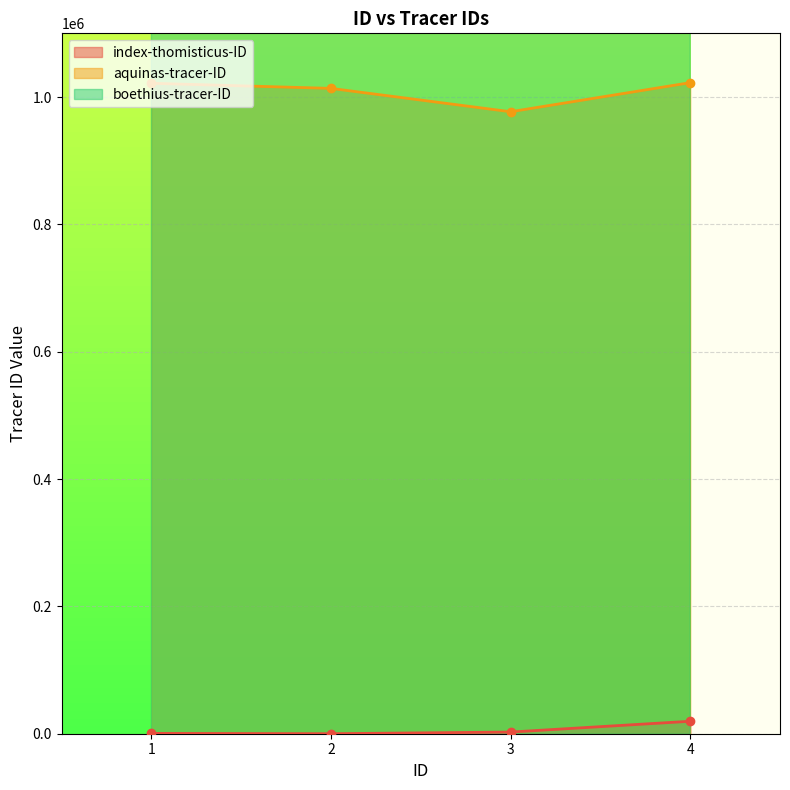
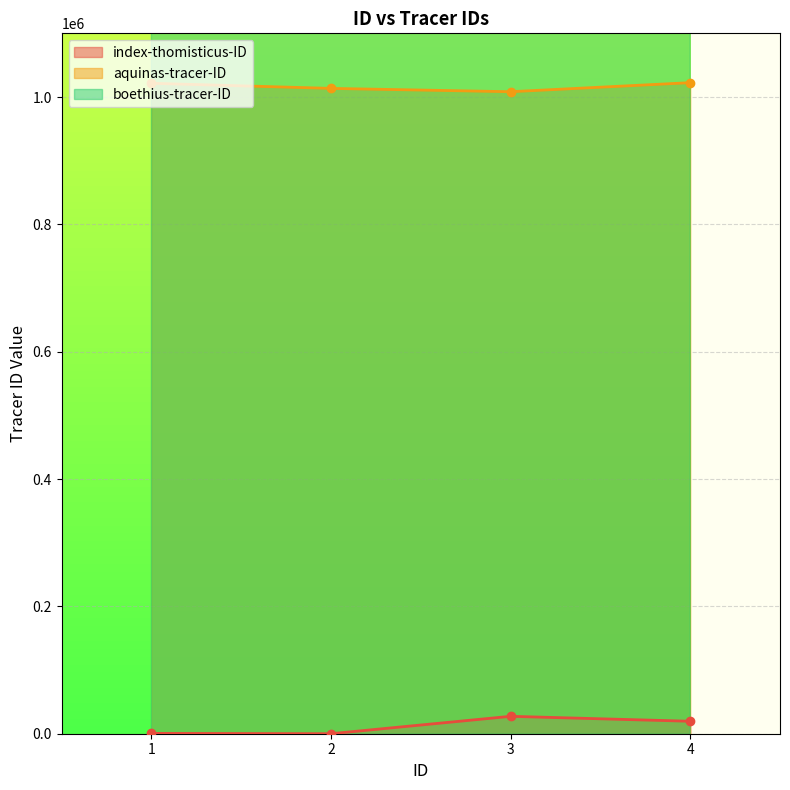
index-thomisticus-ID, 3: 0 -> 30000
aquinas-tracer-ID, 3: 980000 -> 1010000
